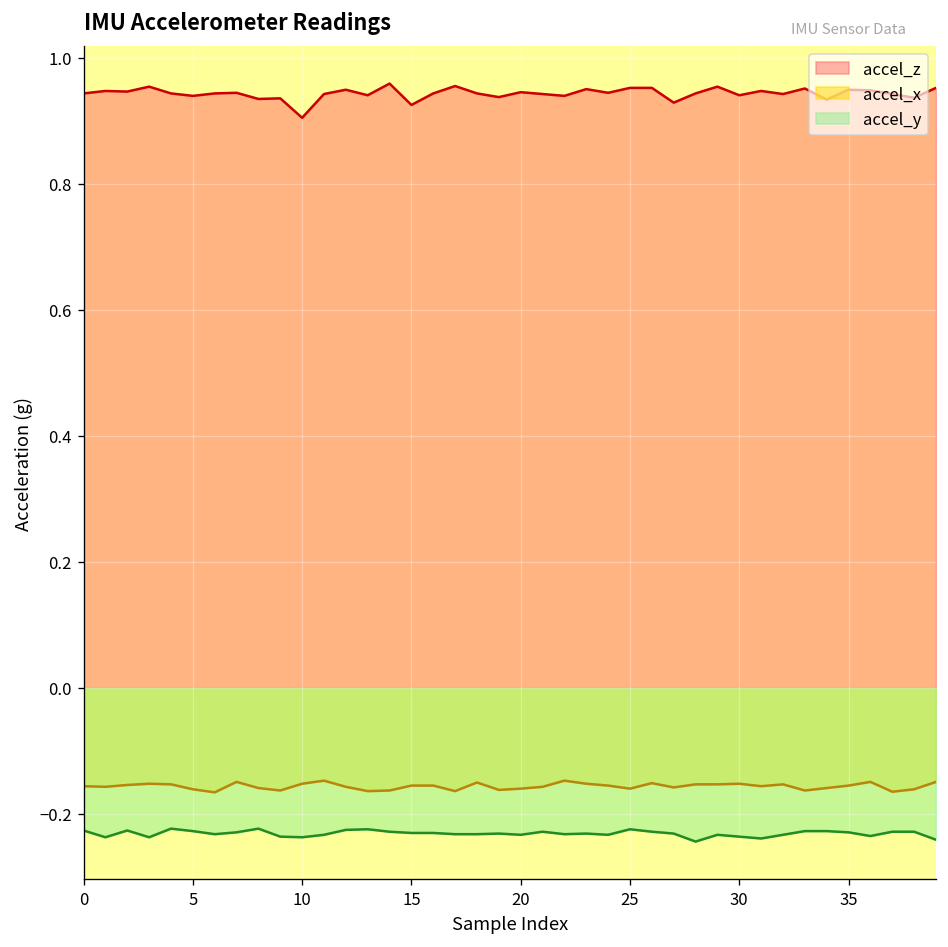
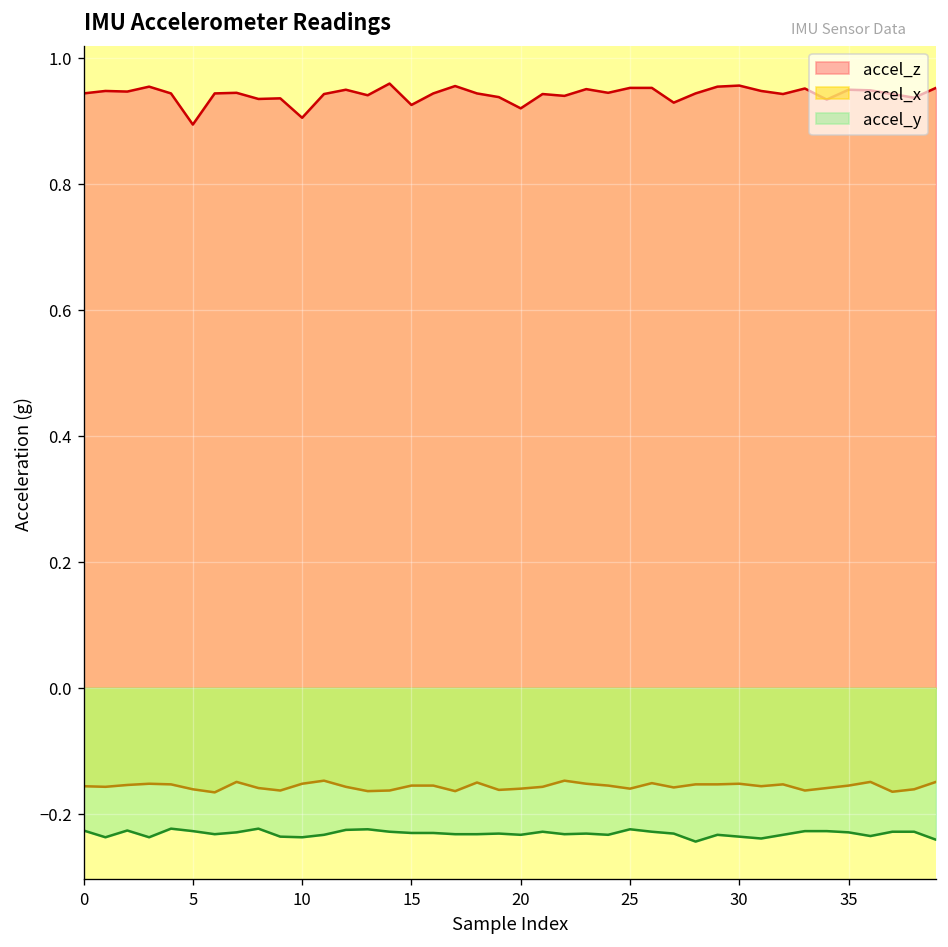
accel_z, 5: 0.94 -> 0.89
accel_z, 20: 0.95 -> 0.92
accel_z, 30: 0.94 -> 0.96
